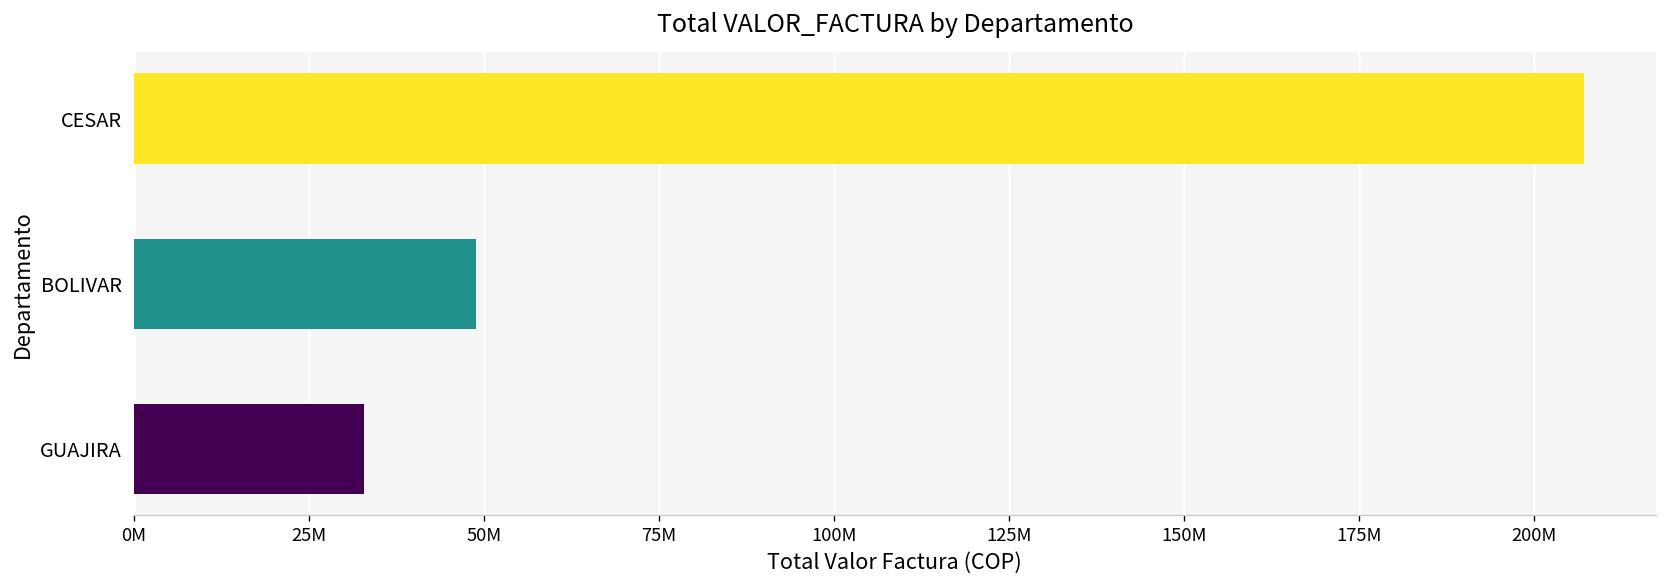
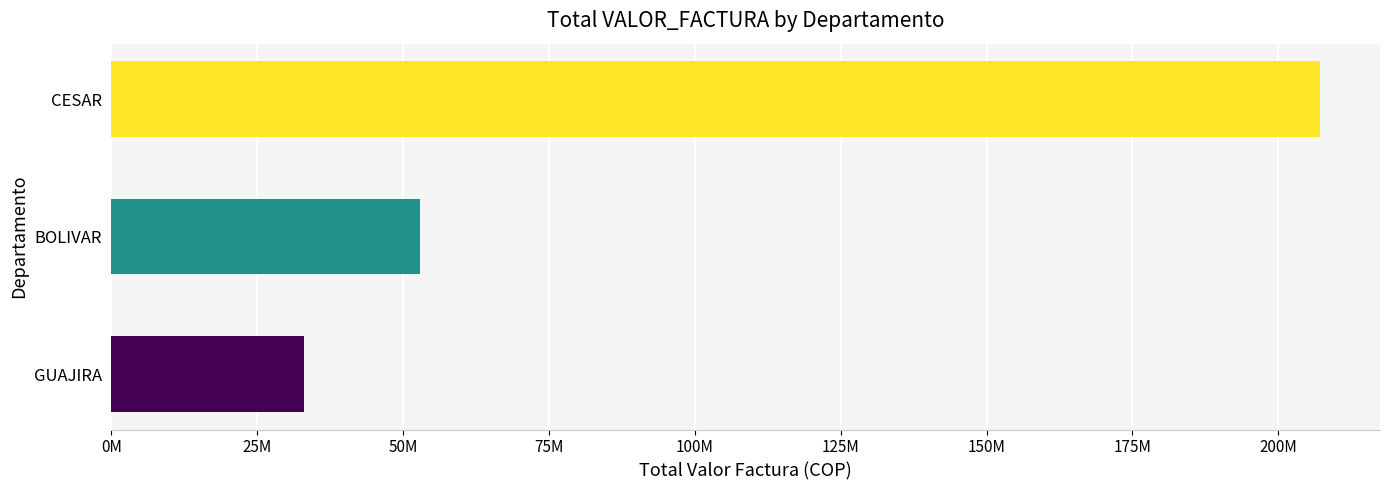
BOLIVAR: 49000000 -> 53000000
